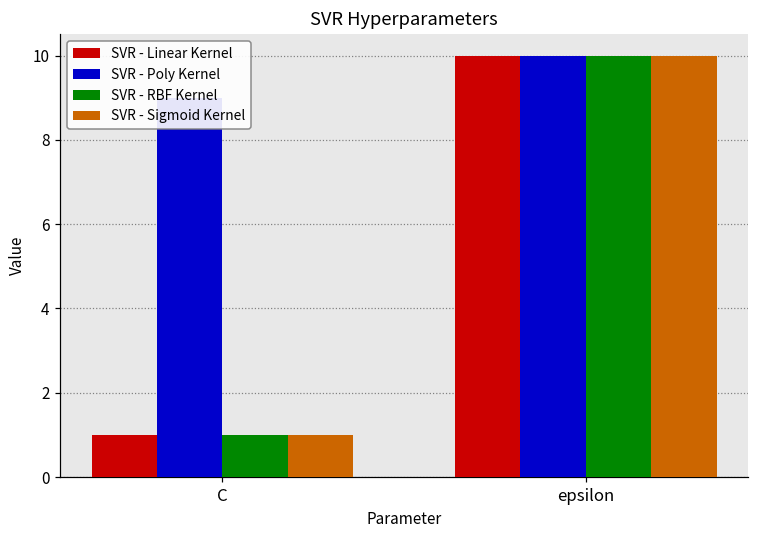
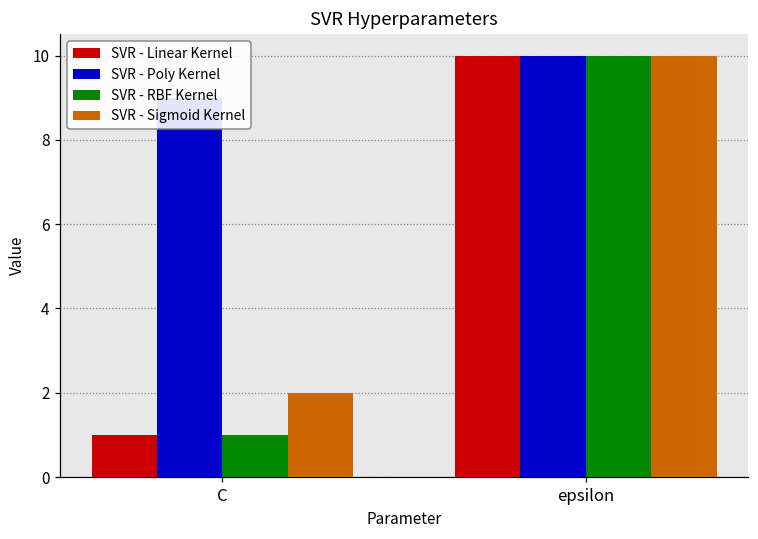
SVR - Sigmoid Kernel, C: 1 -> 2
